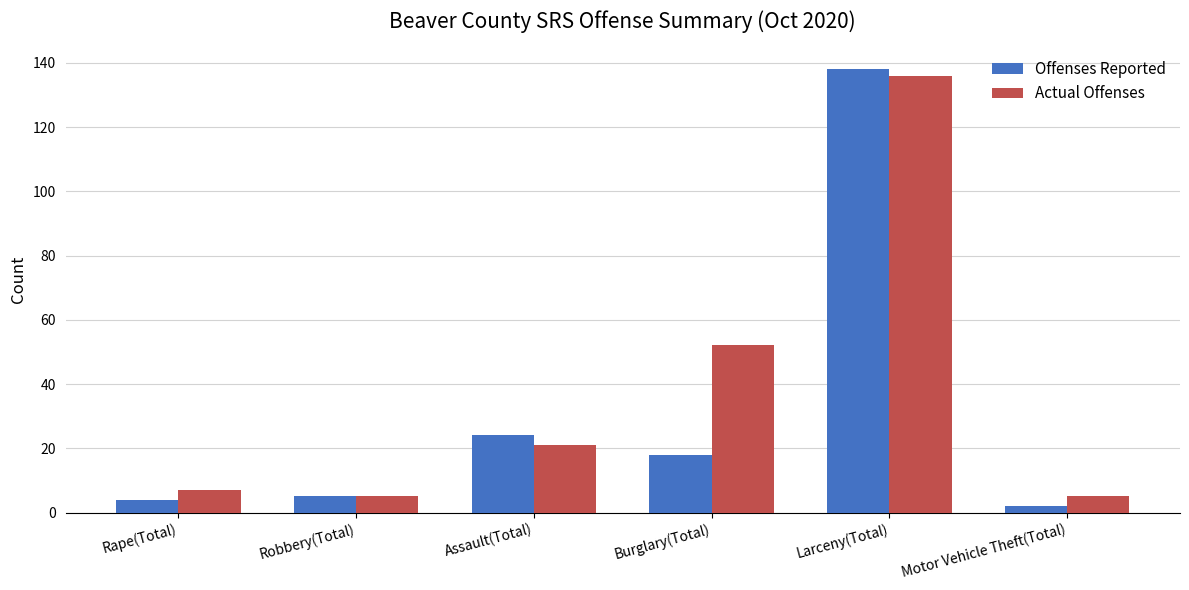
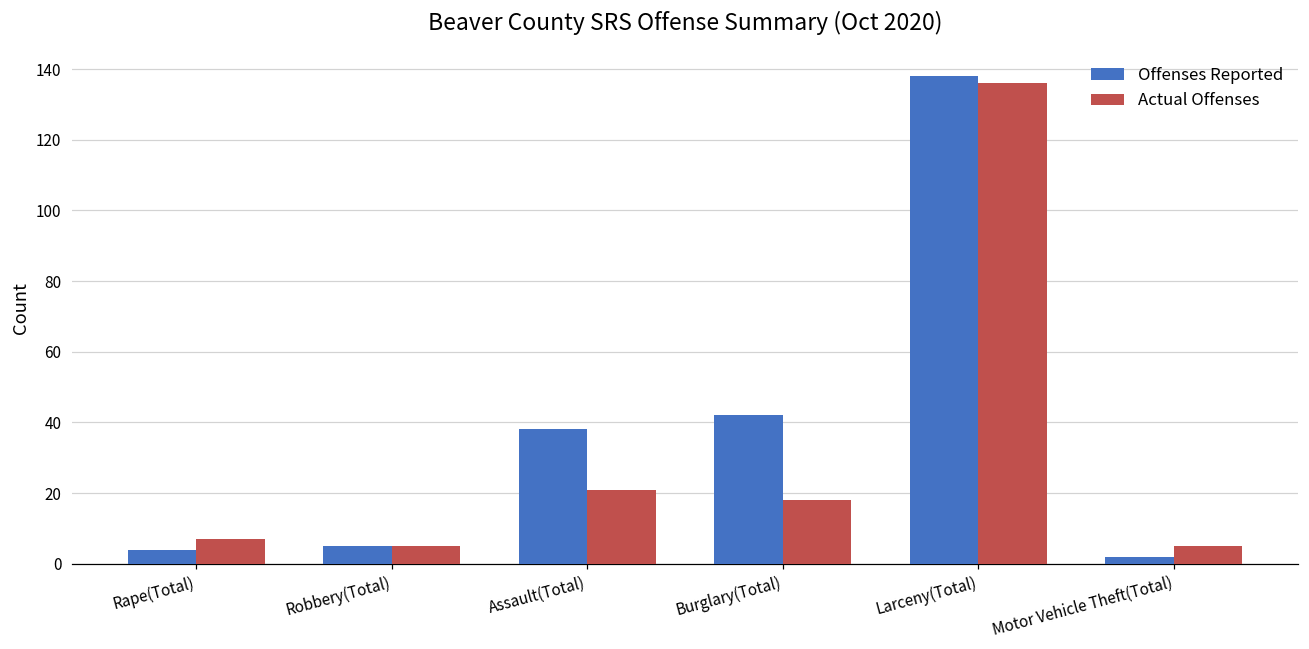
Offenses Reported, Assault(Total): 24 -> 38
Offenses Reported, Burglary(Total): 18 -> 42
Actual Offenses, Burglary(Total): 52 -> 18
